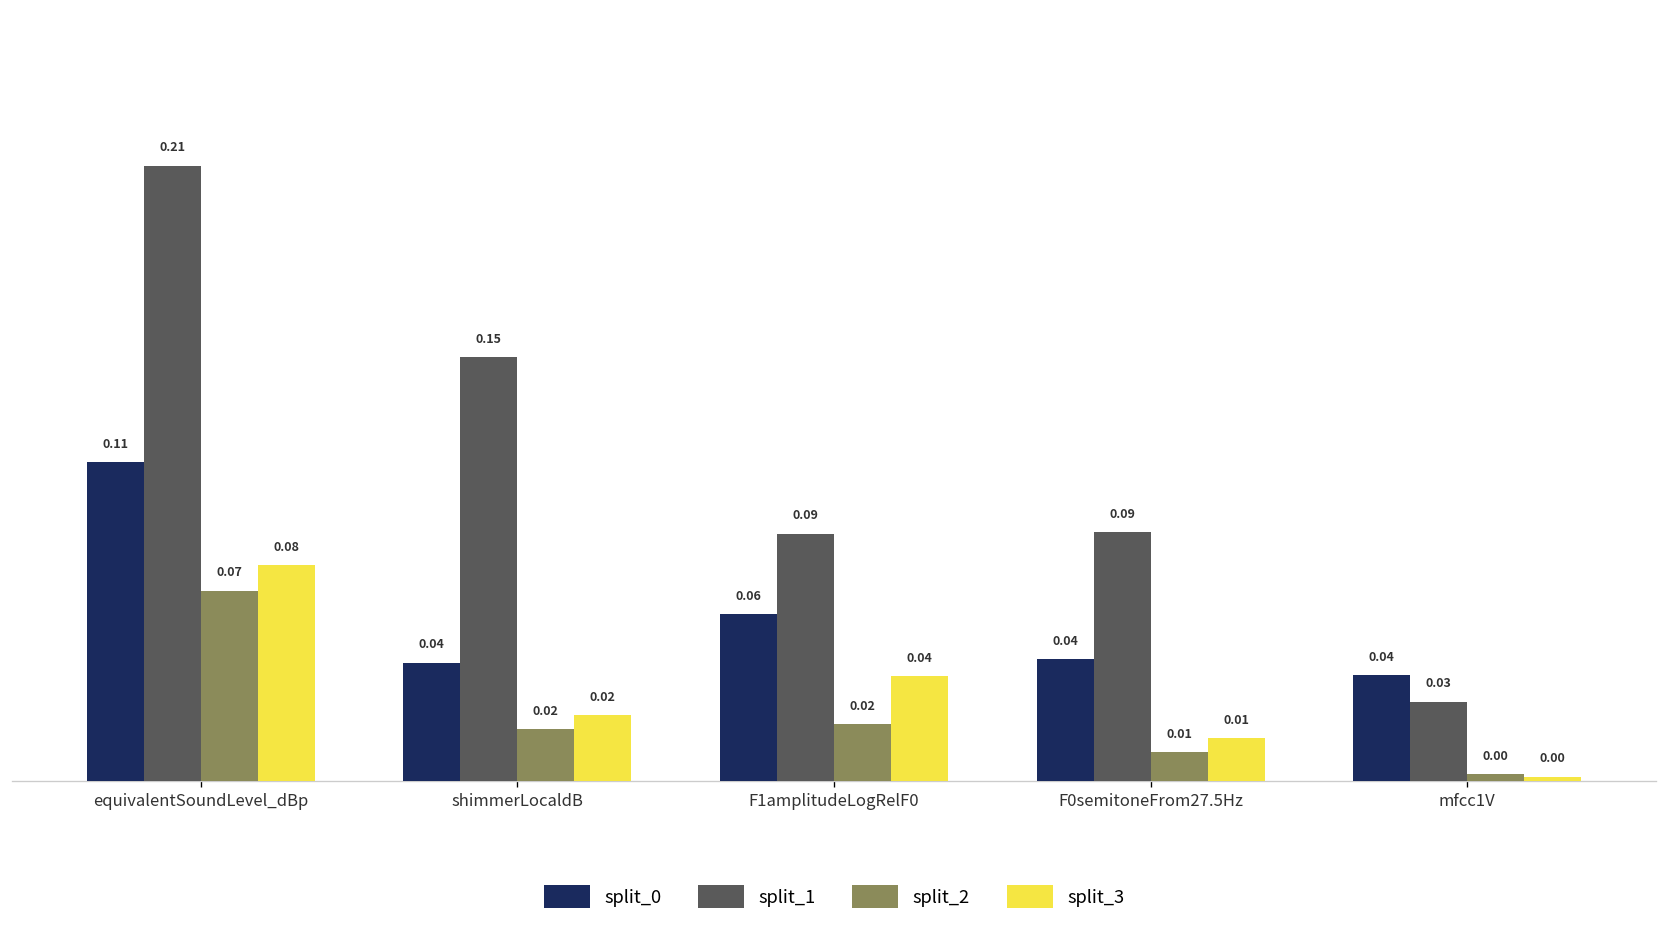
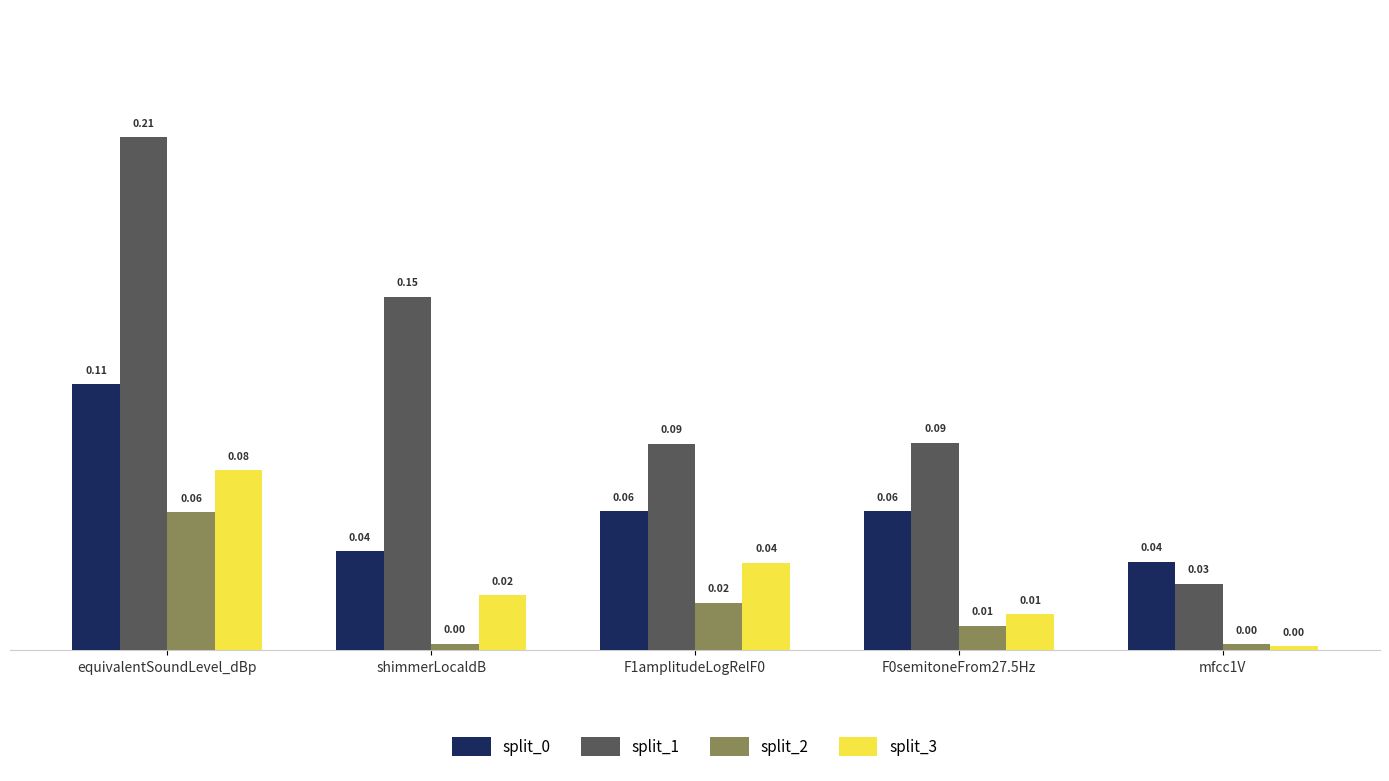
split_2, equivalentSoundLevel_dBp: 0.07 -> 0.06
split_2, shimmerLocaldB: 0.02 -> 0.00
split_0, F0semitoneFrom27.5Hz: 0.04 -> 0.06
